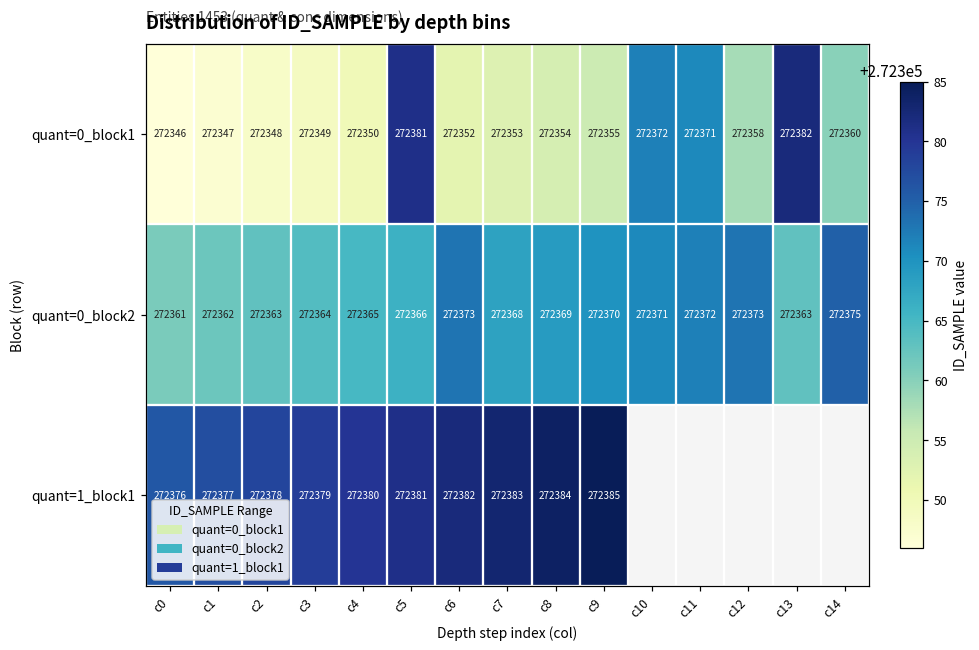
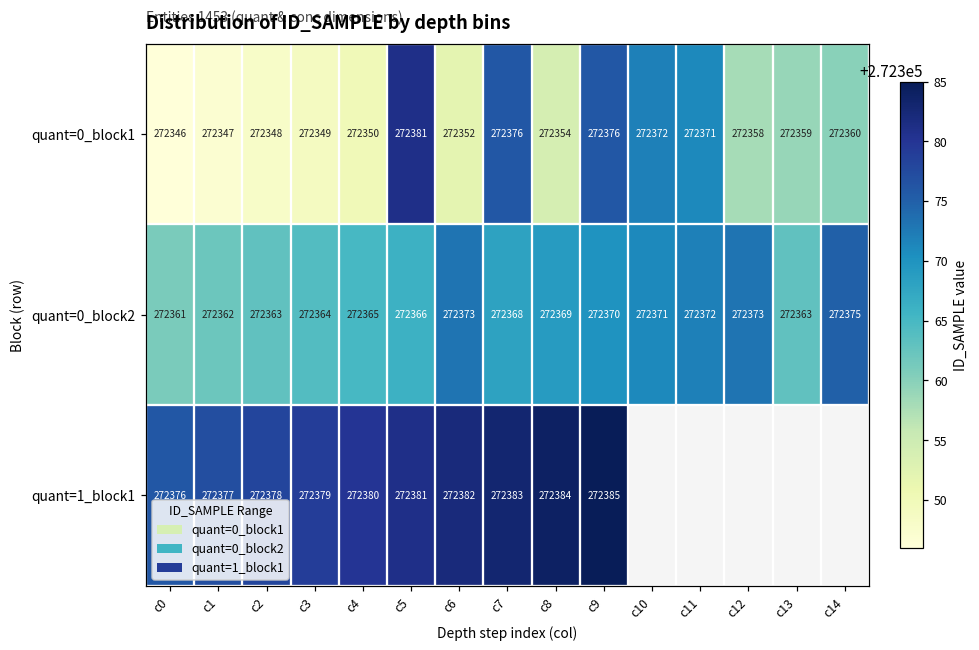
quant=0_block1, c7: 272353 -> 272376
quant=0_block1, c9: 272355 -> 272376
quant=0_block1, c13: 272382 -> 272359
